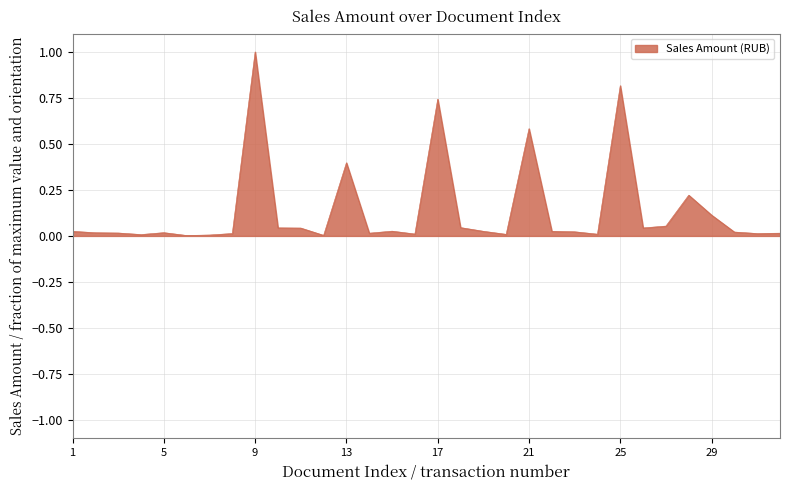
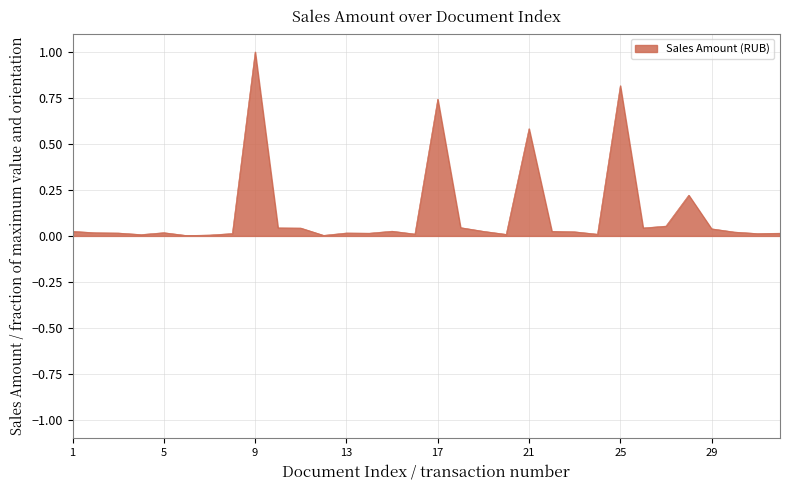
13: 0.40 -> 0.02
29: 0.11 -> 0.04
